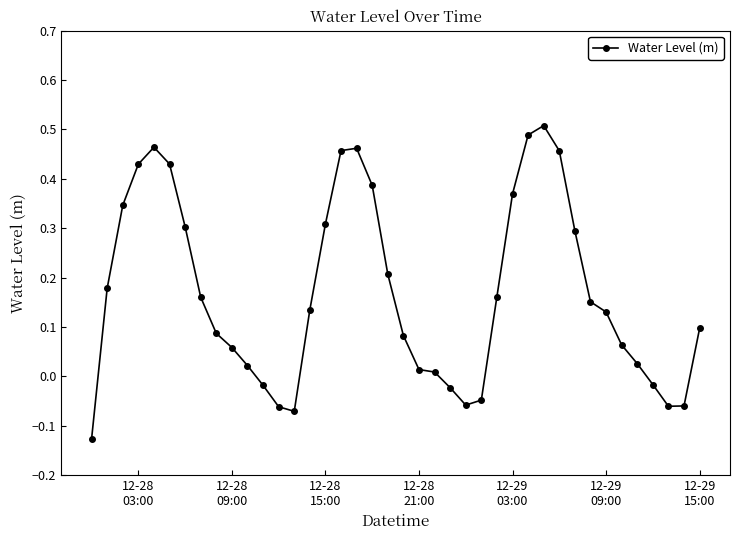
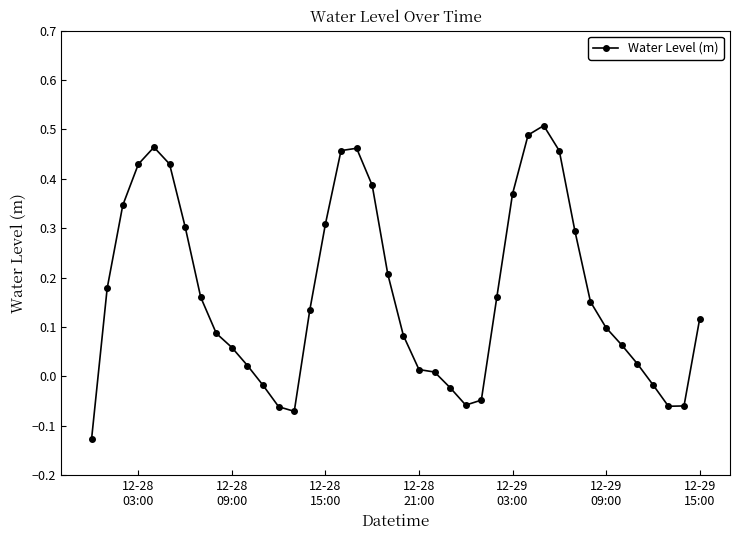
12-29 09:00: 0.13 -> 0.10
12-29 15:00: 0.10 -> 0.12
